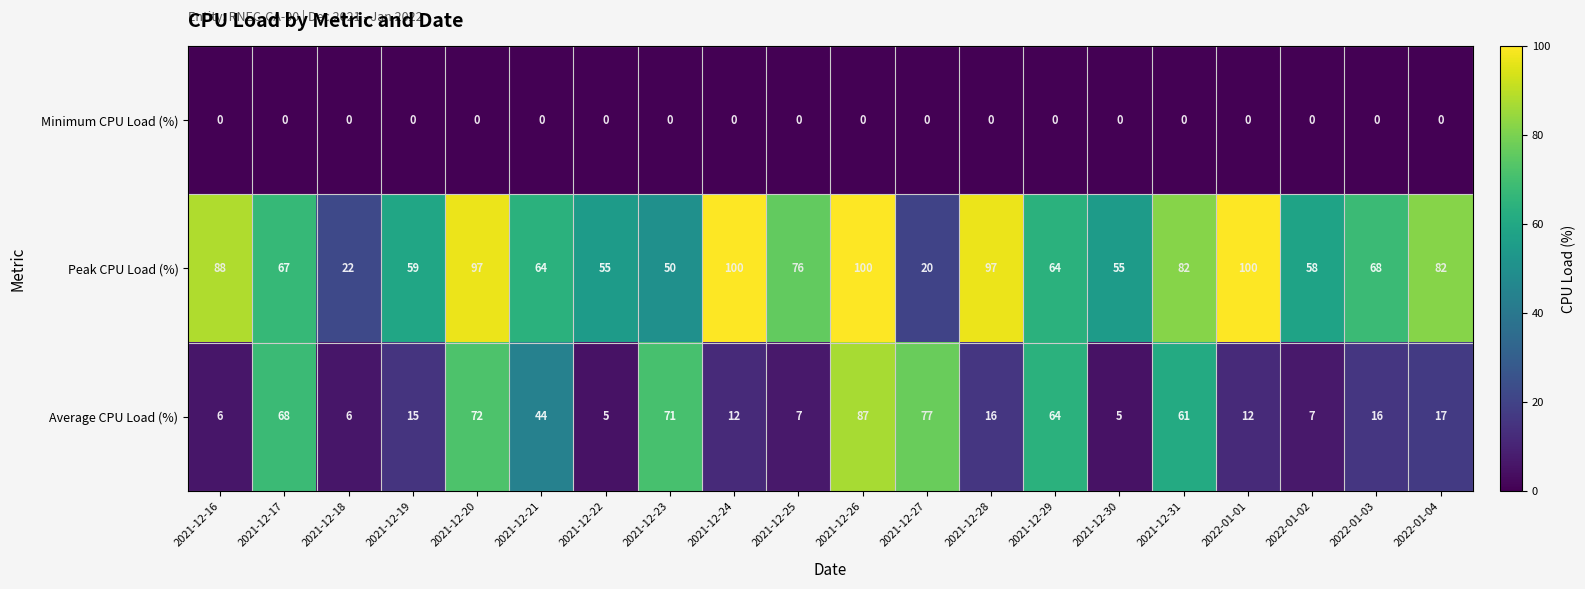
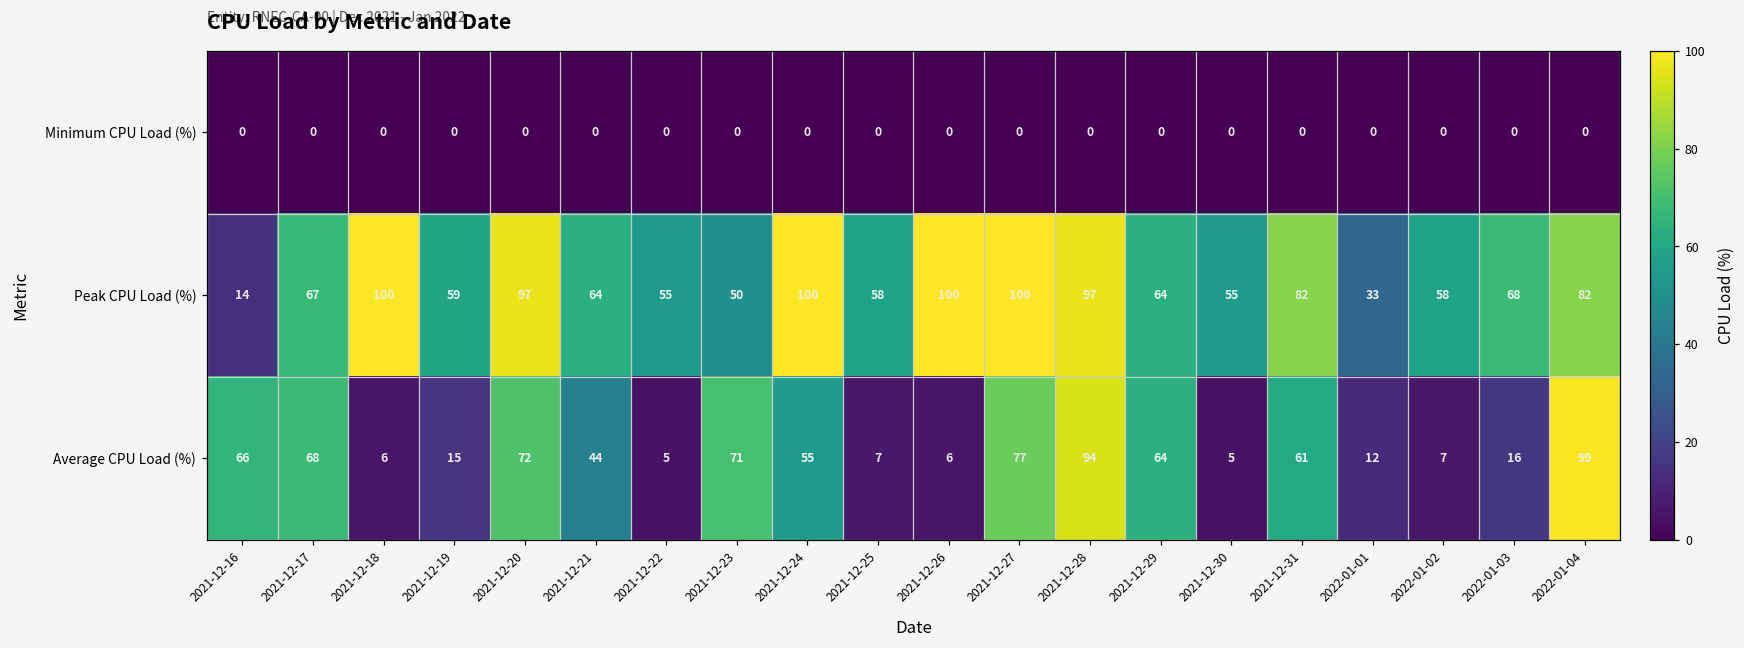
Peak CPU Load (%), 2021-12-16: 88 -> 14
Peak CPU Load (%), 2021-12-18: 22 -> 100
Peak CPU Load (%), 2021-12-25: 76 -> 58
Peak CPU Load (%), 2021-12-27: 20 -> 100
Peak CPU Load (%), 2022-01-01: 100 -> 33
Average CPU Load (%), 2021-12-16: 6 -> 66
Average CPU Load (%), 2021-12-24: 12 -> 55
Average CPU Load (%), 2021-12-26: 87 -> 6
Average CPU Load (%), 2021-12-28: 16 -> 94
Average CPU Load (%), 2022-01-04: 17 -> 99
